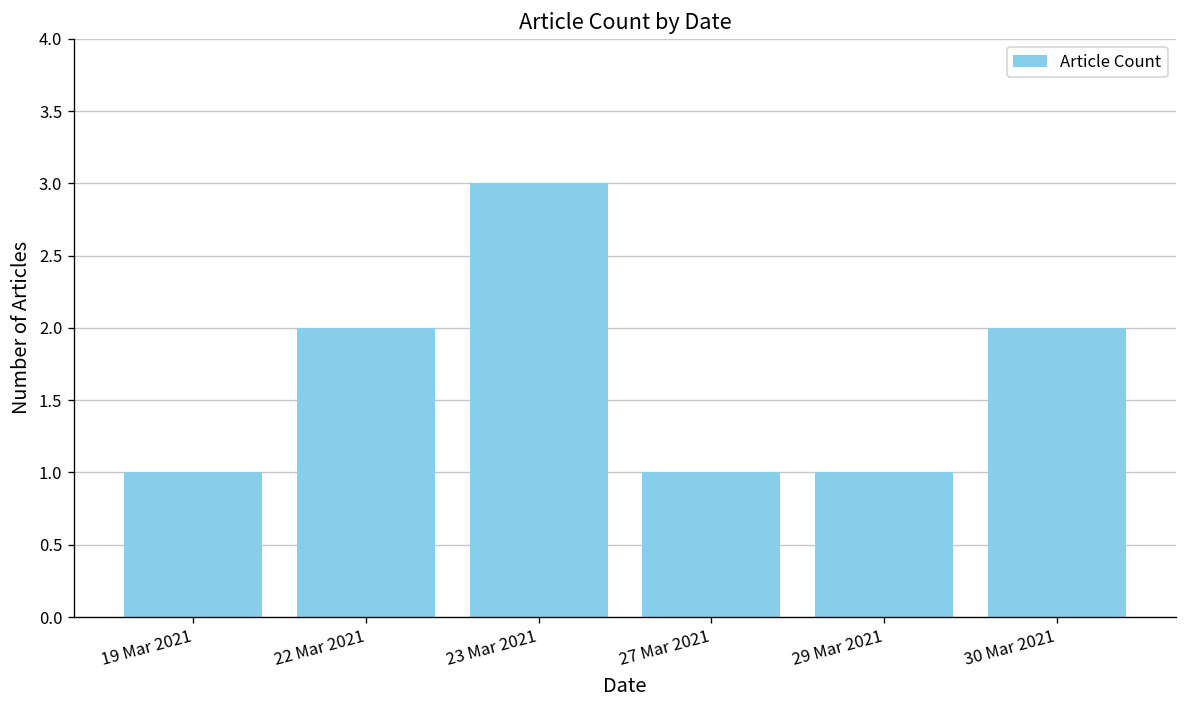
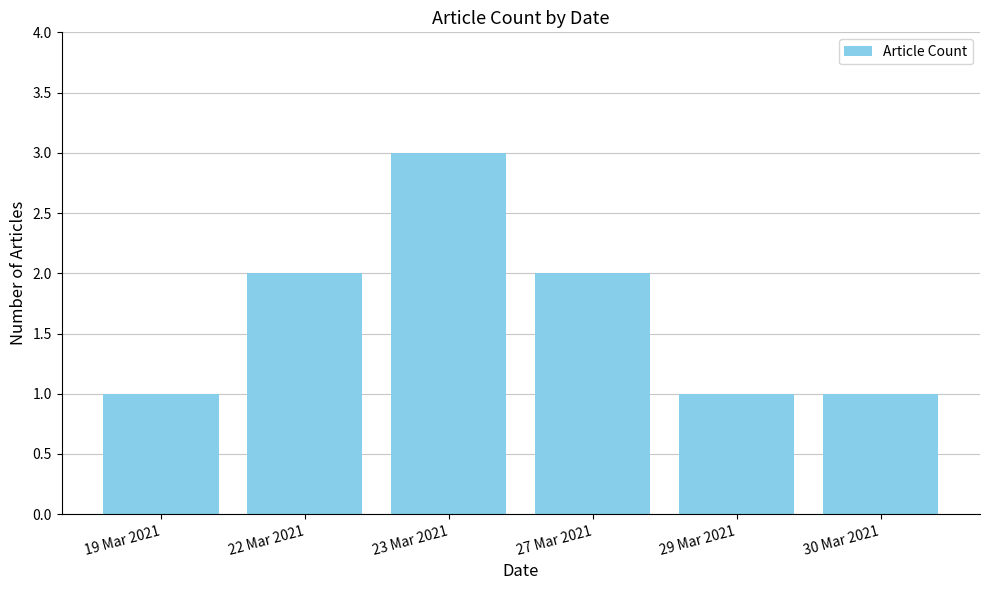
27 Mar 2021: 1 -> 2
30 Mar 2021: 2 -> 1
